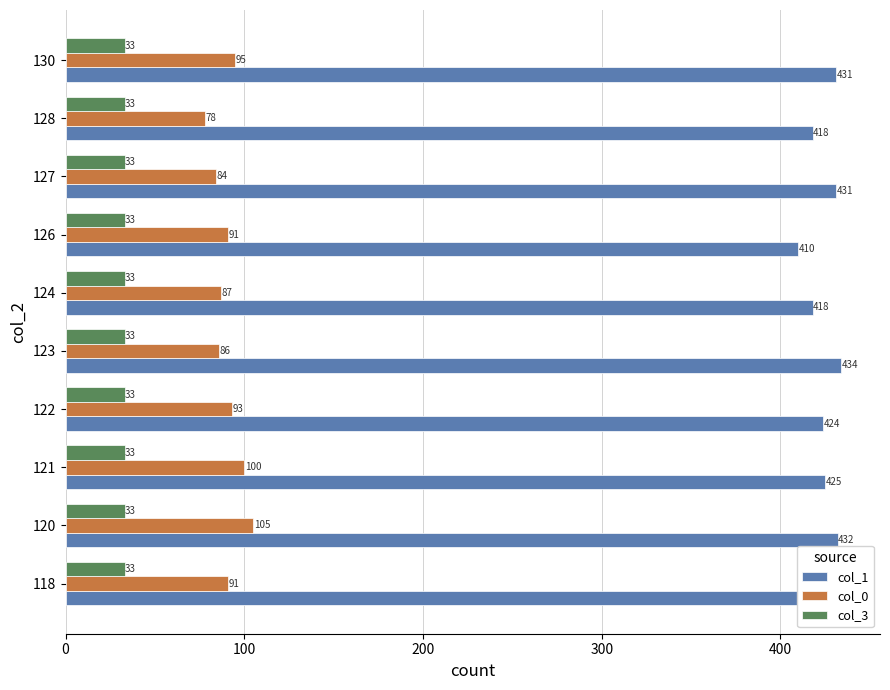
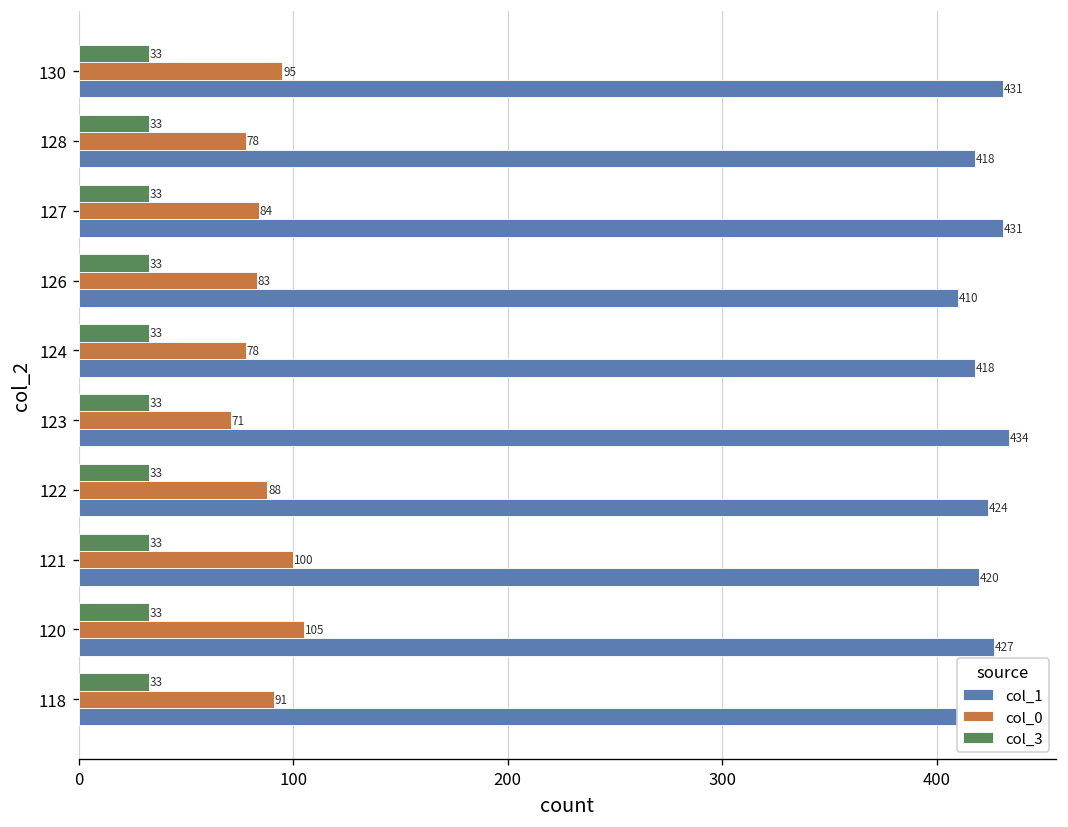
col_0, 126: 91 -> 83
col_0, 124: 87 -> 78
col_0, 123: 86 -> 71
col_0, 122: 93 -> 88
col_1, 121: 425 -> 420
col_1, 120: 432 -> 427
